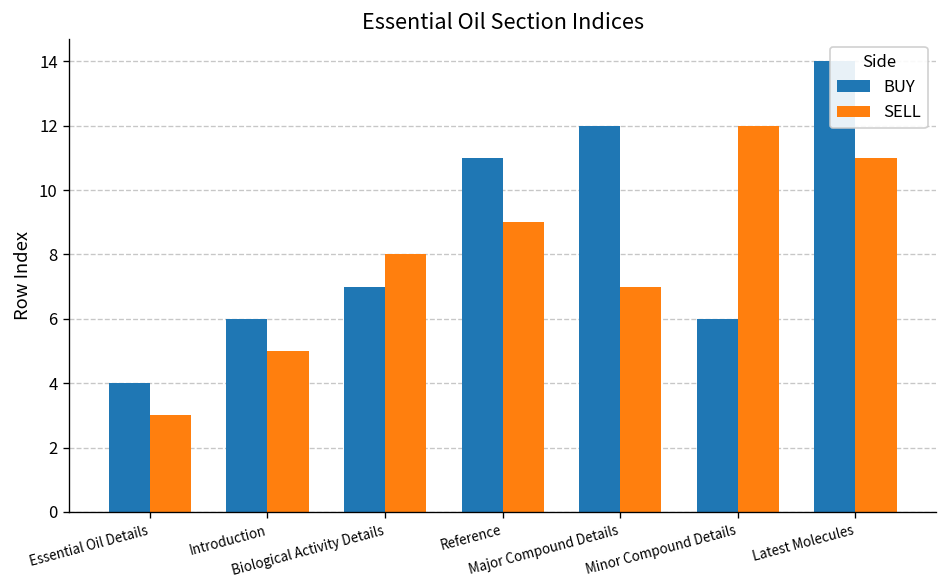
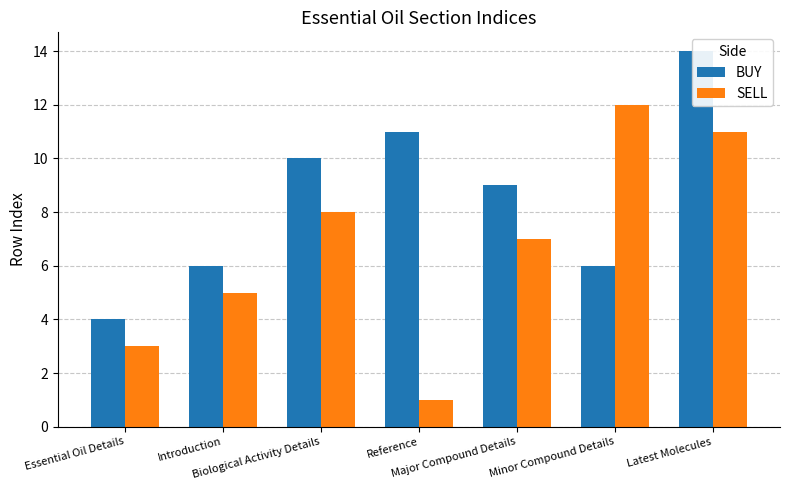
BUY, Biological Activity Details: 7 -> 10
SELL, Reference: 9 -> 1
BUY, Major Compound Details: 12 -> 9
